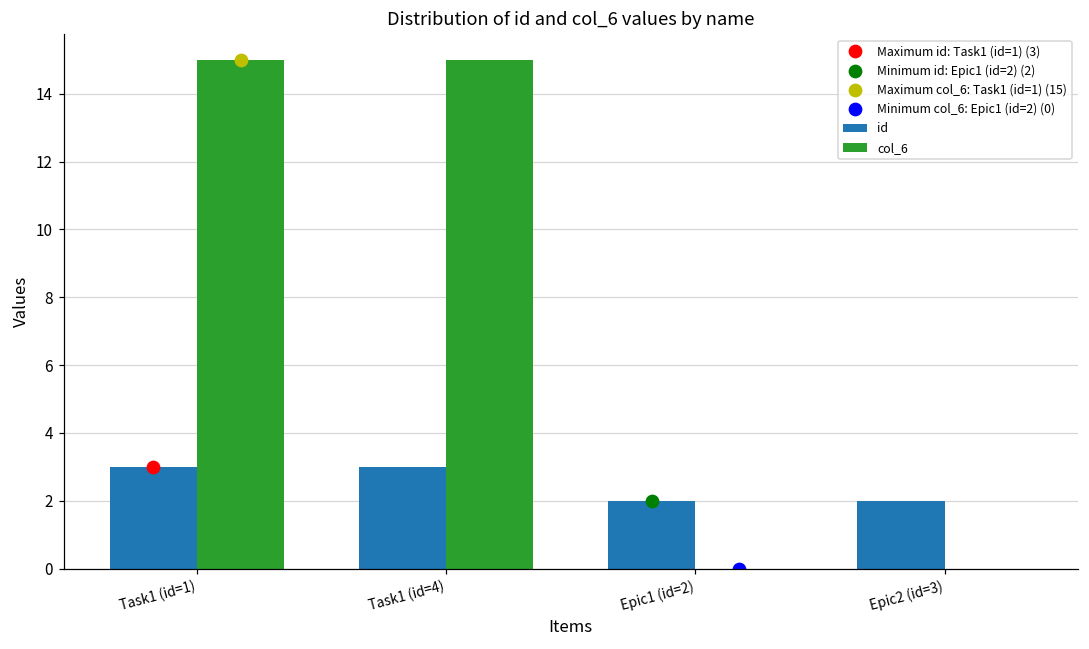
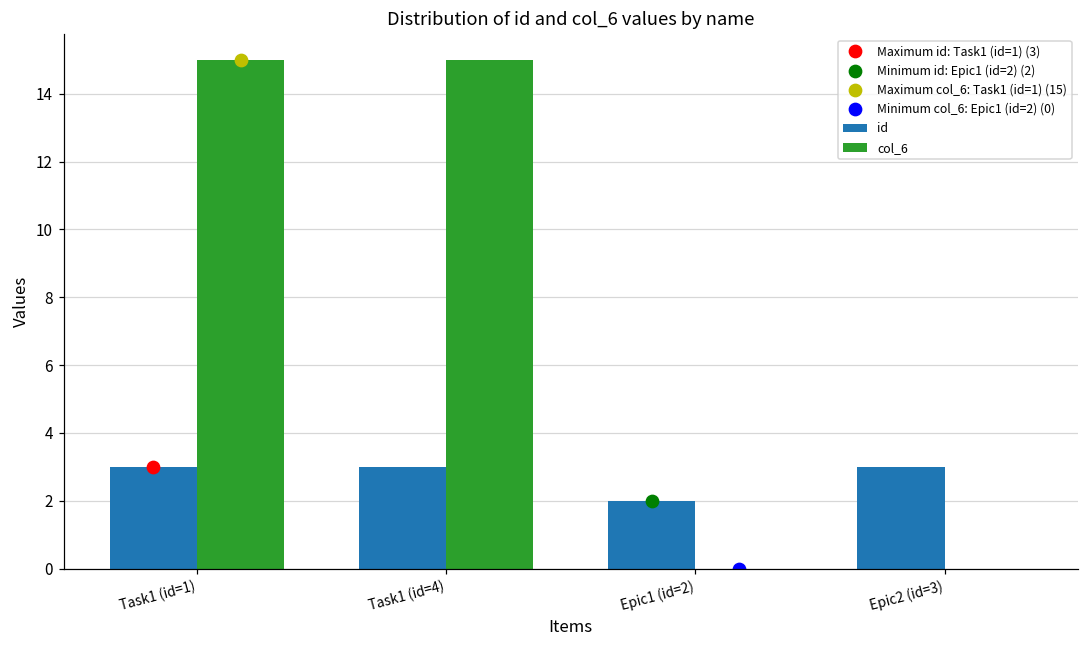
id, Epic2 (id=3): 2 -> 3
